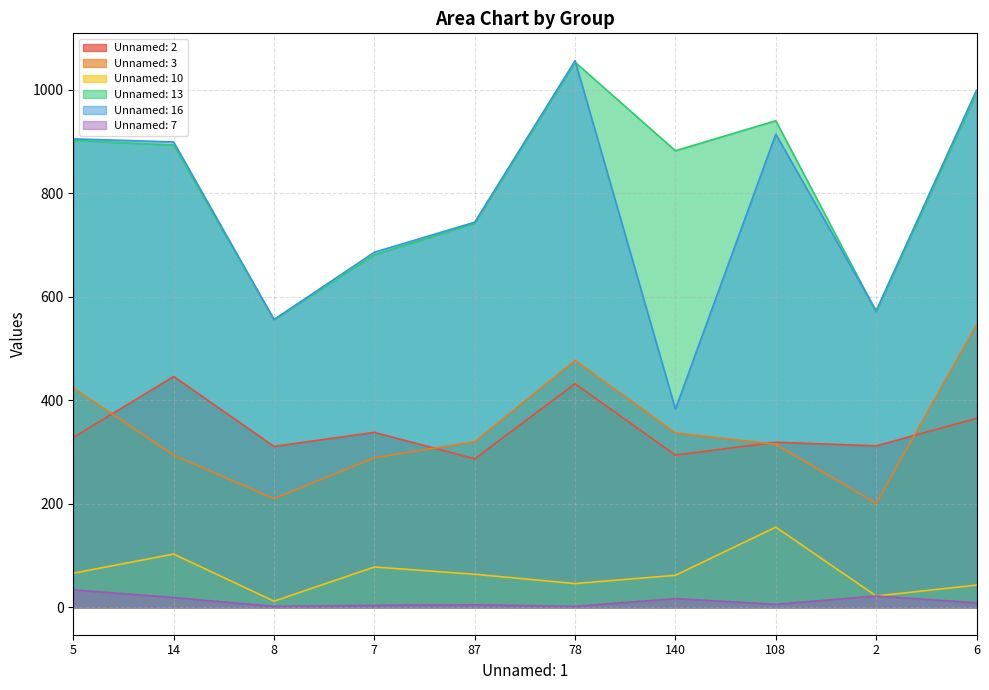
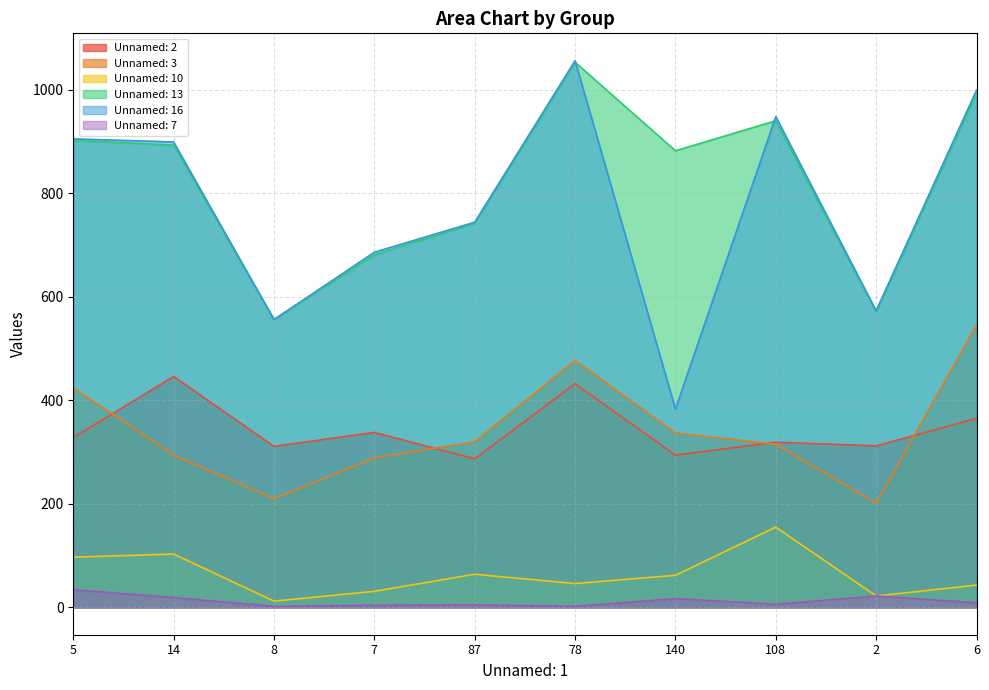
Unnamed: 10, 5: 70 -> 100
Unnamed: 10, 7: 80 -> 30
Unnamed: 16, 108: 910 -> 950
